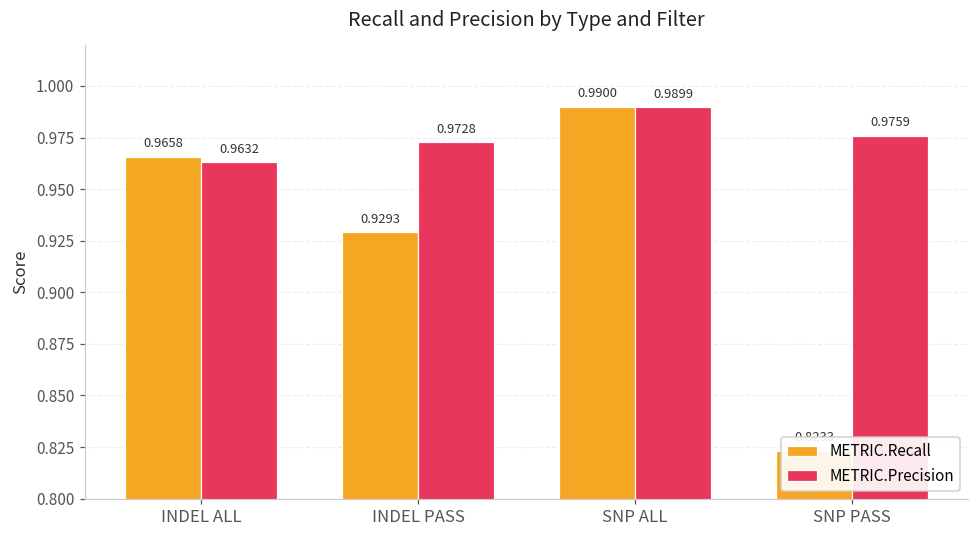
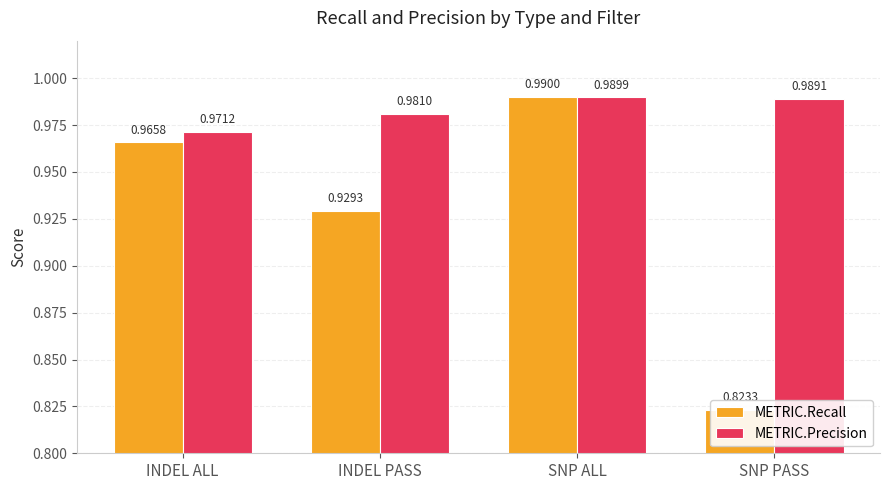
METRIC.Precision, INDEL ALL: 0.9632 -> 0.9712
METRIC.Precision, INDEL PASS: 0.9728 -> 0.9810
METRIC.Precision, SNP PASS: 0.9759 -> 0.9891
